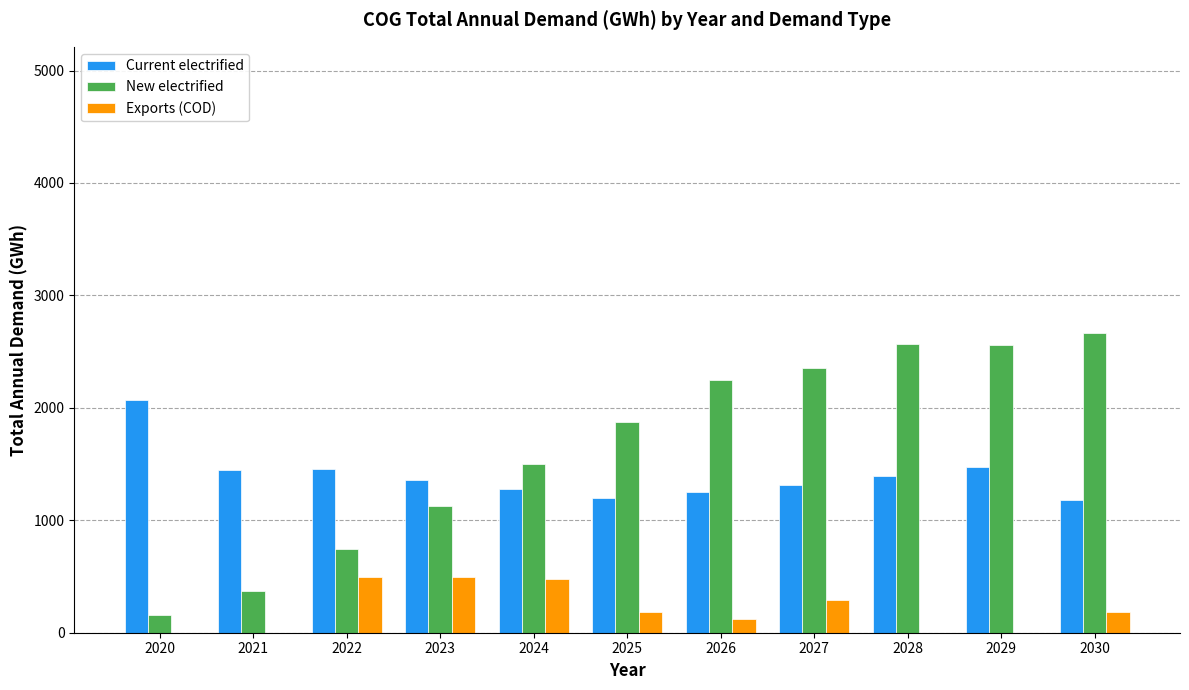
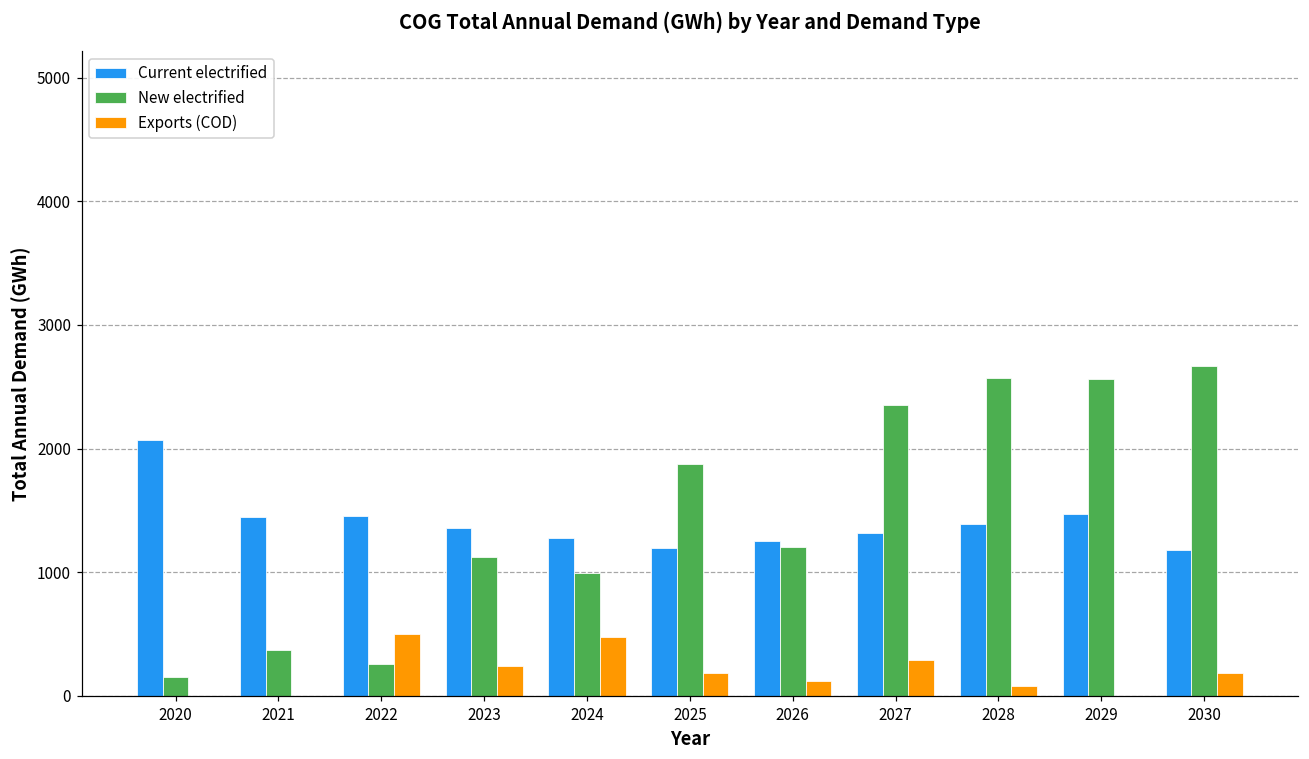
New electrified, 2022: 750 -> 260
Exports (COD), 2023: 500 -> 240
New electrified, 2024: 1500 -> 1000
New electrified, 2026: 2250 -> 1200
Exports (COD), 2028: 0 -> 80
